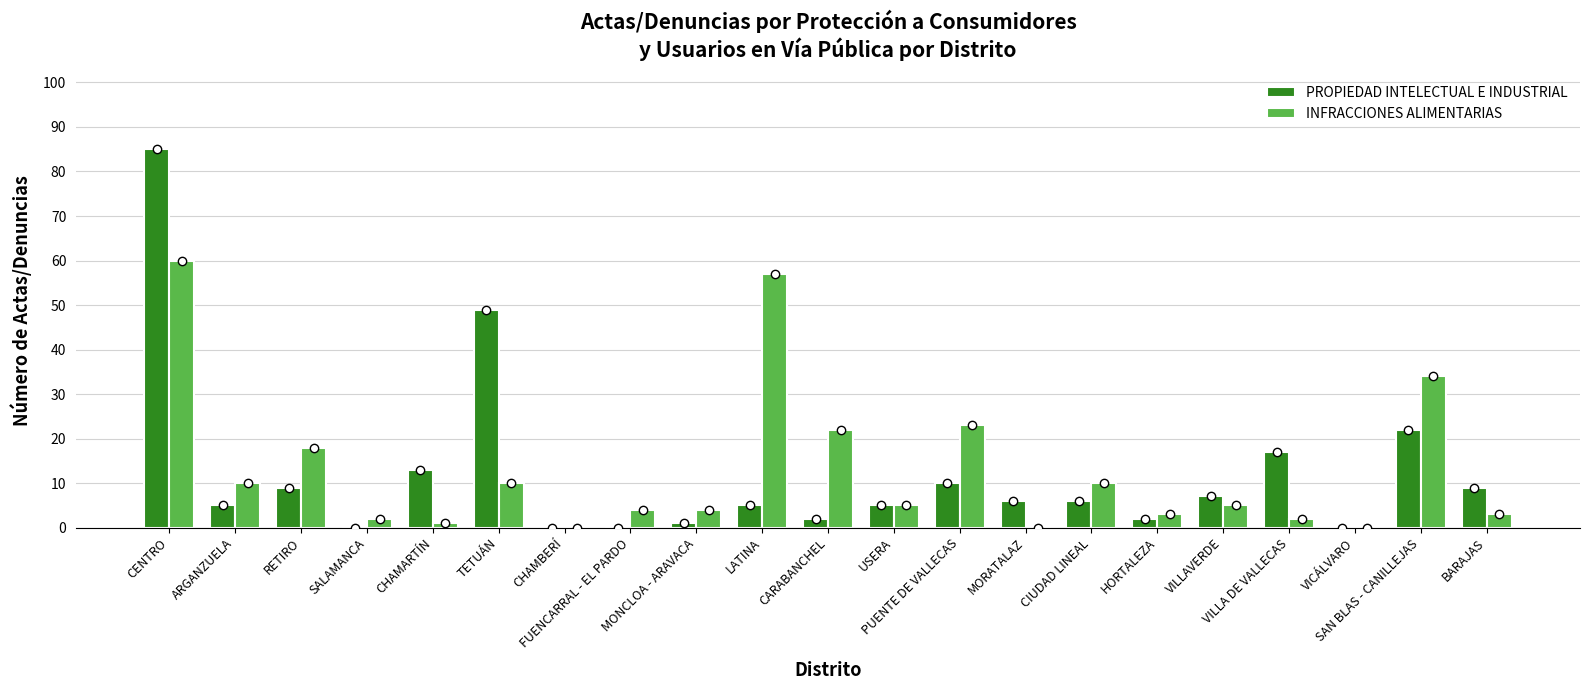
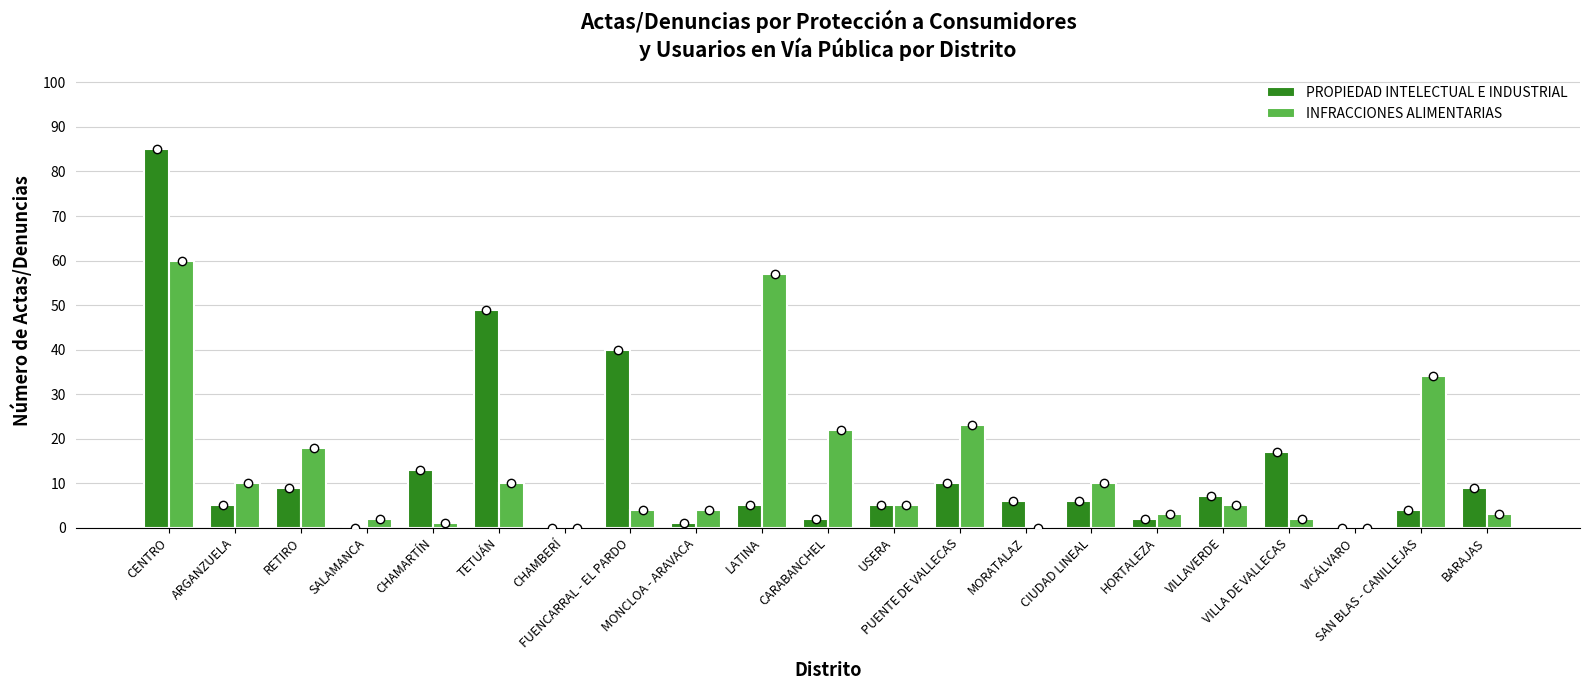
PROPIEDAD INTELECTUAL E INDUSTRIAL, FUENCARRAL - EL PARDO: 0 -> 40
PROPIEDAD INTELECTUAL E INDUSTRIAL, SAN BLAS - CANILLEJAS: 22 -> 4
